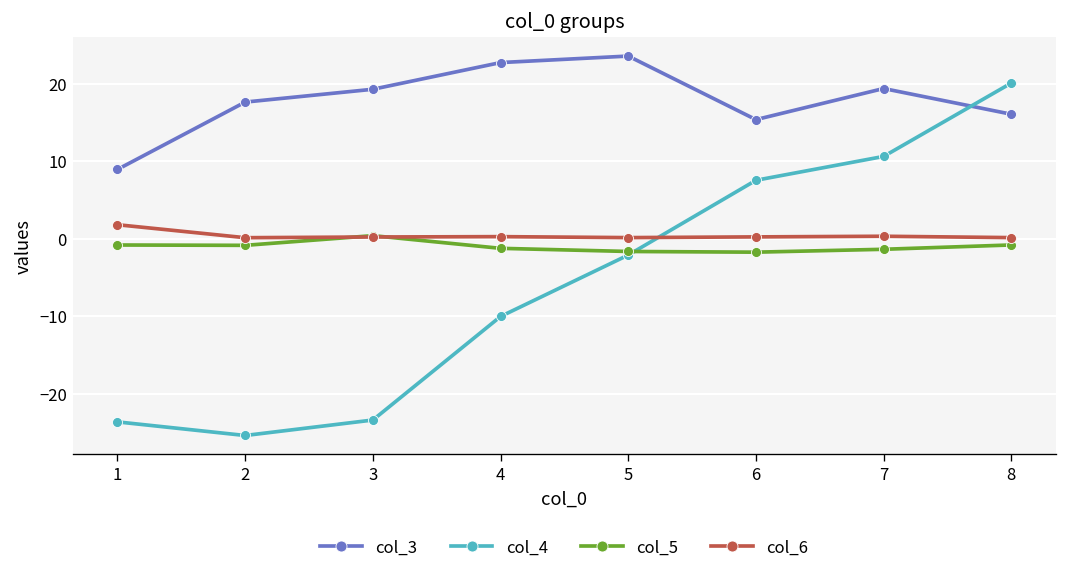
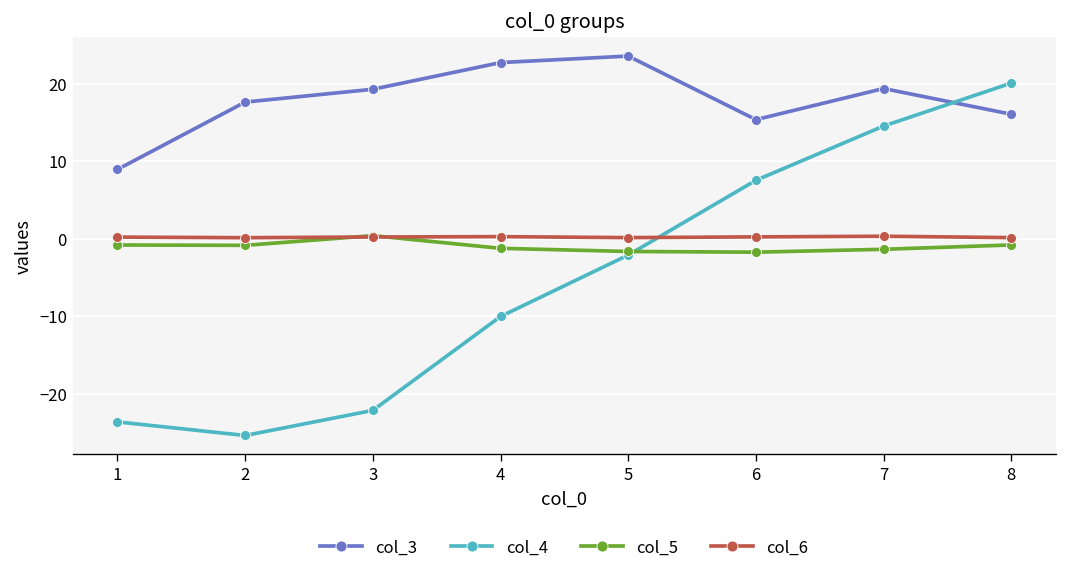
col_6, 1: 2 -> 0
col_4, 3: -23 -> -22
col_4, 7: 11 -> 15
